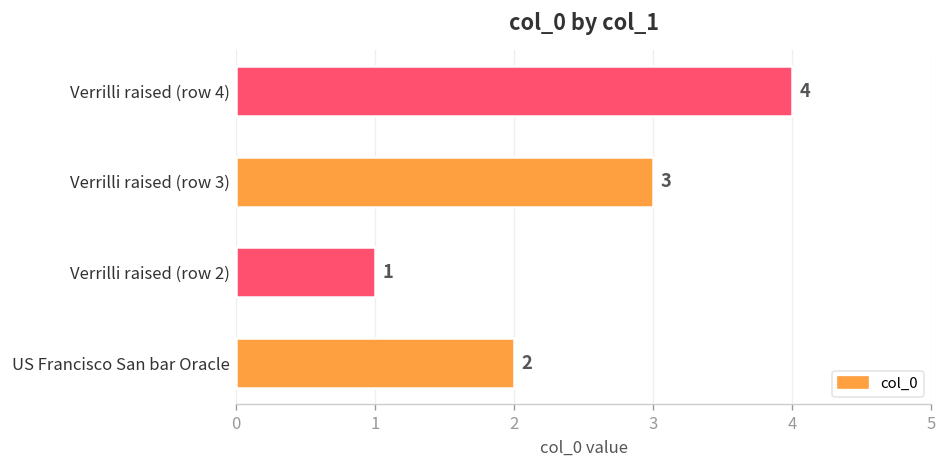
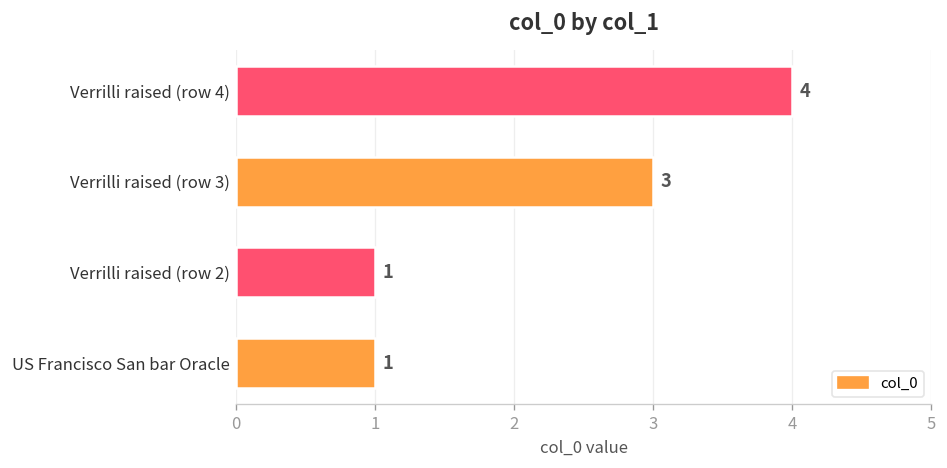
US Francisco San bar Oracle: 2 -> 1
